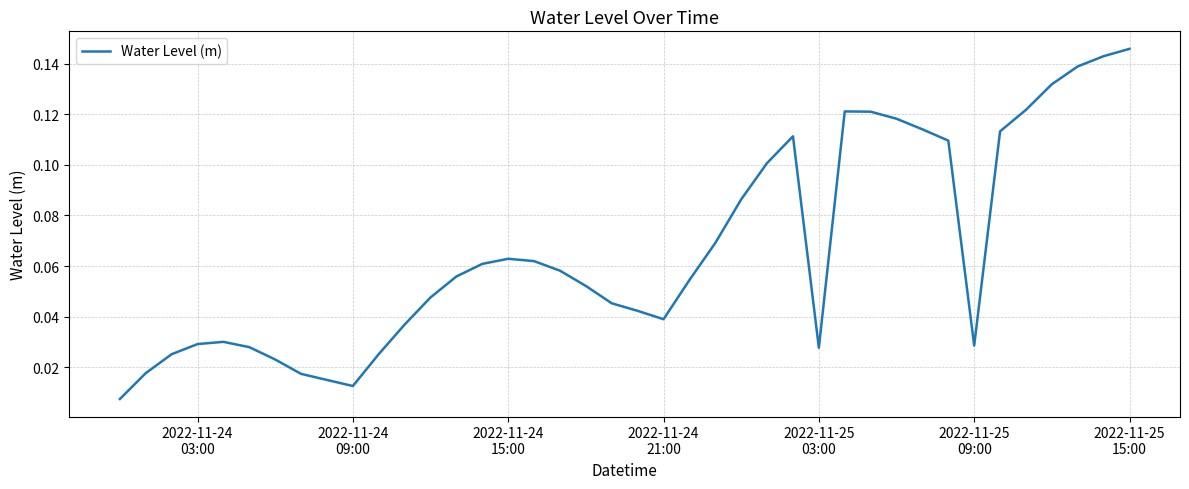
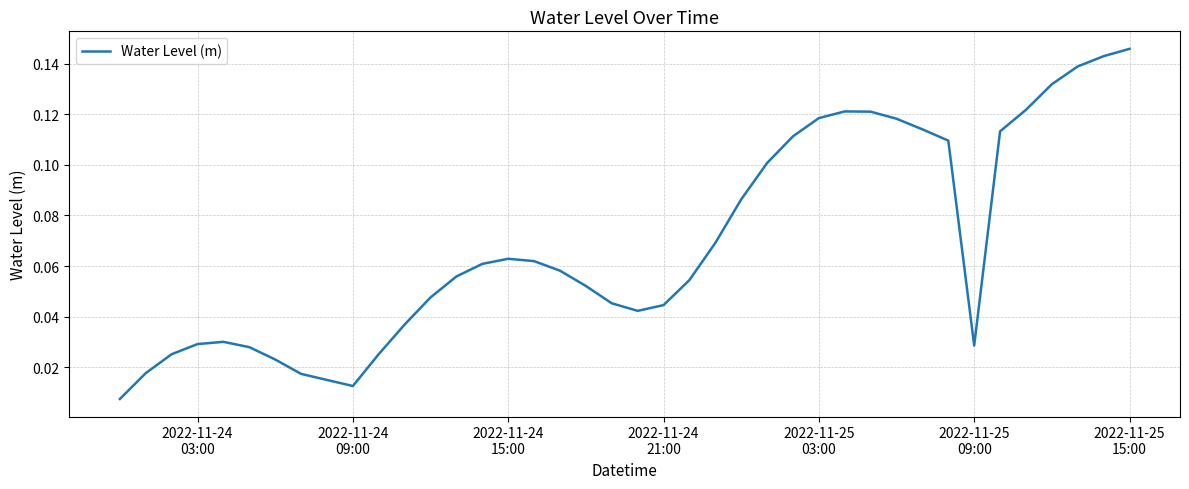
2022-11-24 21:00: 0.039 -> 0.045
2022-11-25 03:00: 0.028 -> 0.118
